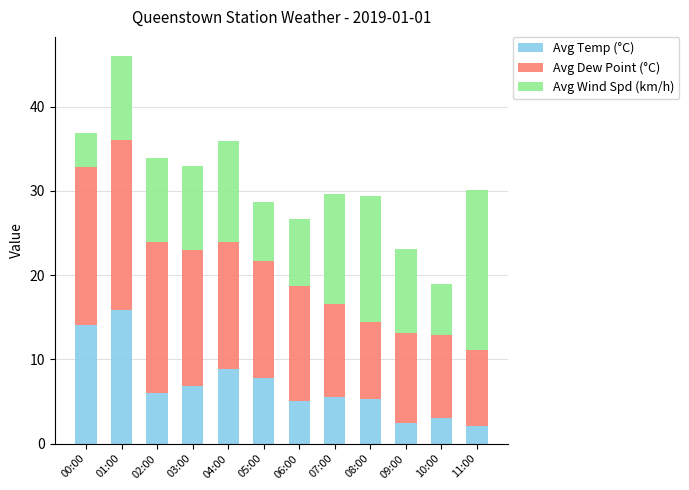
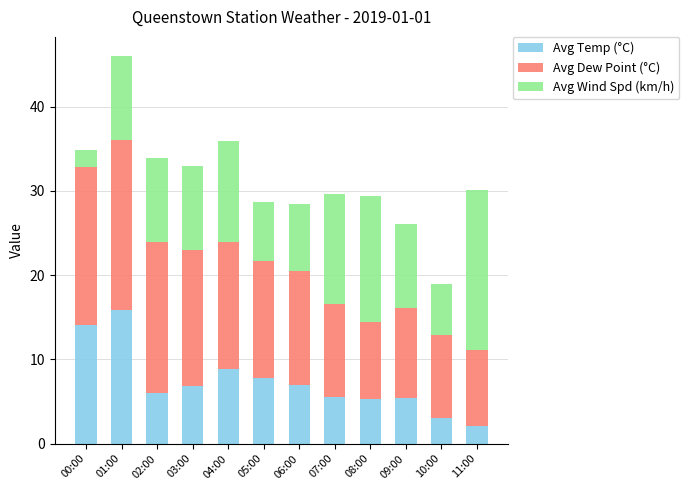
Avg Wind Spd (km/h), 00:00: 4 -> 2
Avg Temp (°C), 06:00: 5 -> 7
Avg Temp (°C), 09:00: 2 -> 5
